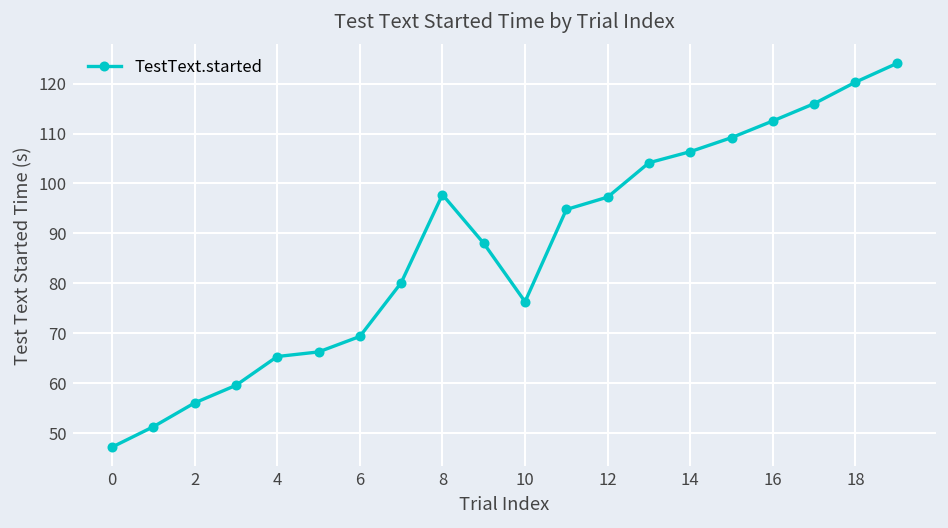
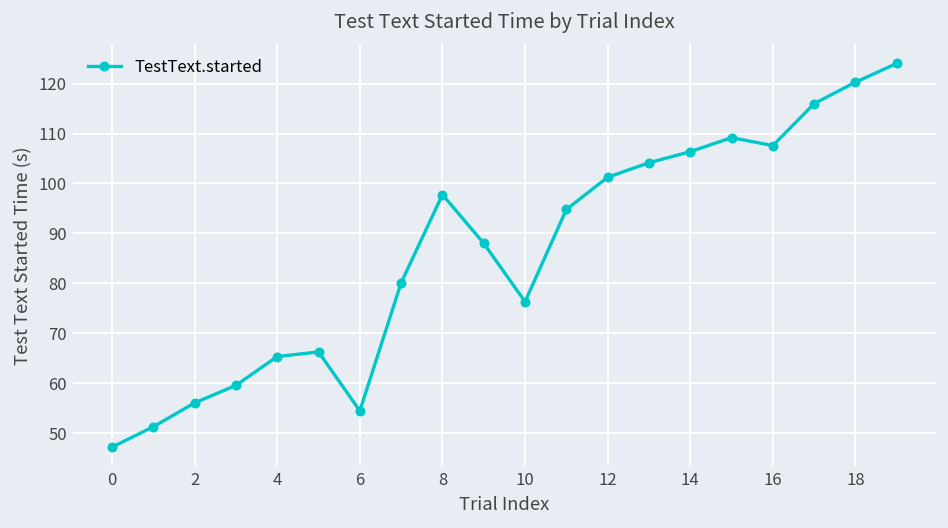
6: 69 -> 54
12: 97 -> 101
16: 113 -> 108
